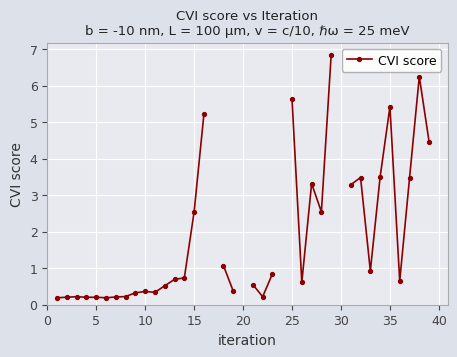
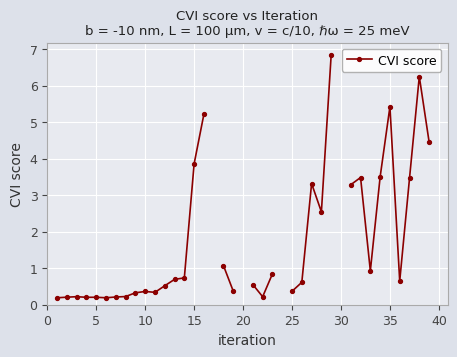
15: 2.5 -> 3.9
25: 5.6 -> 0.4
